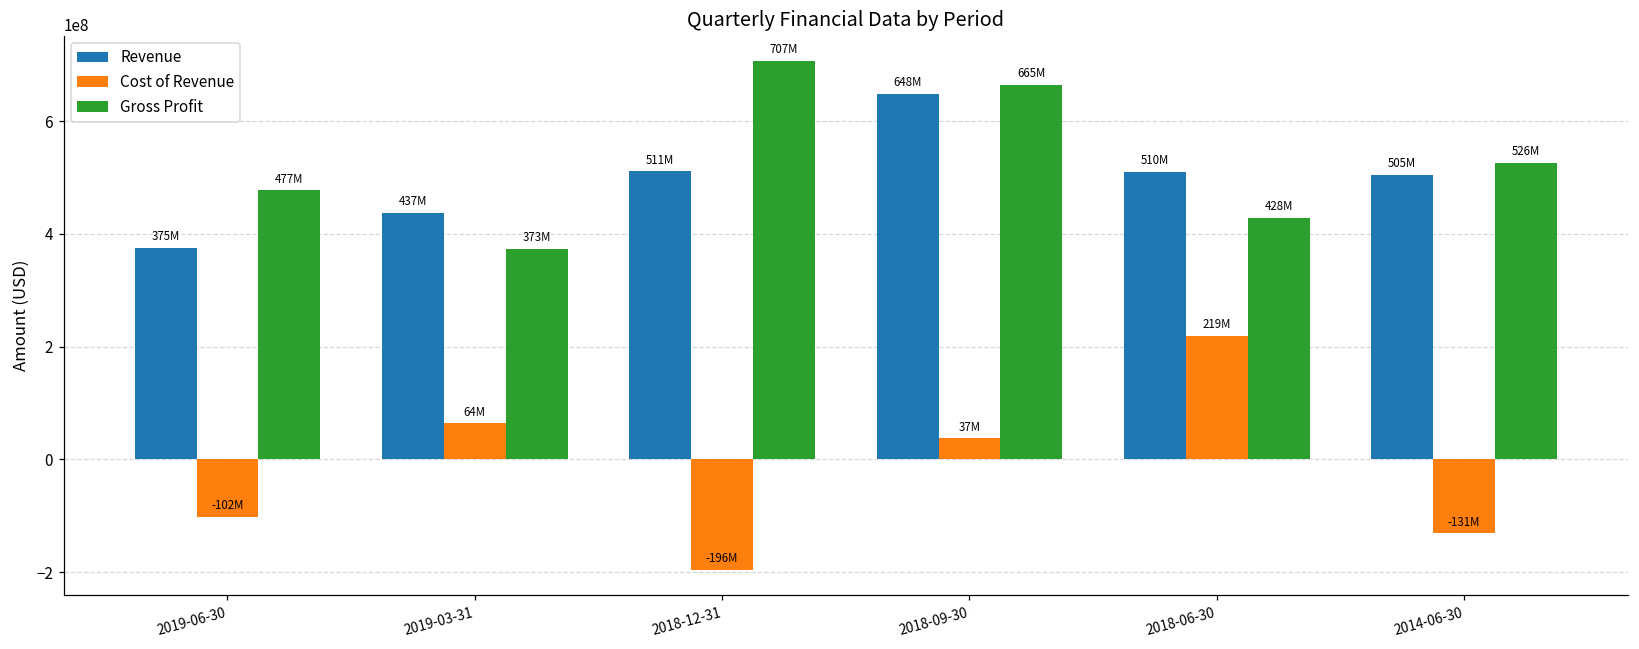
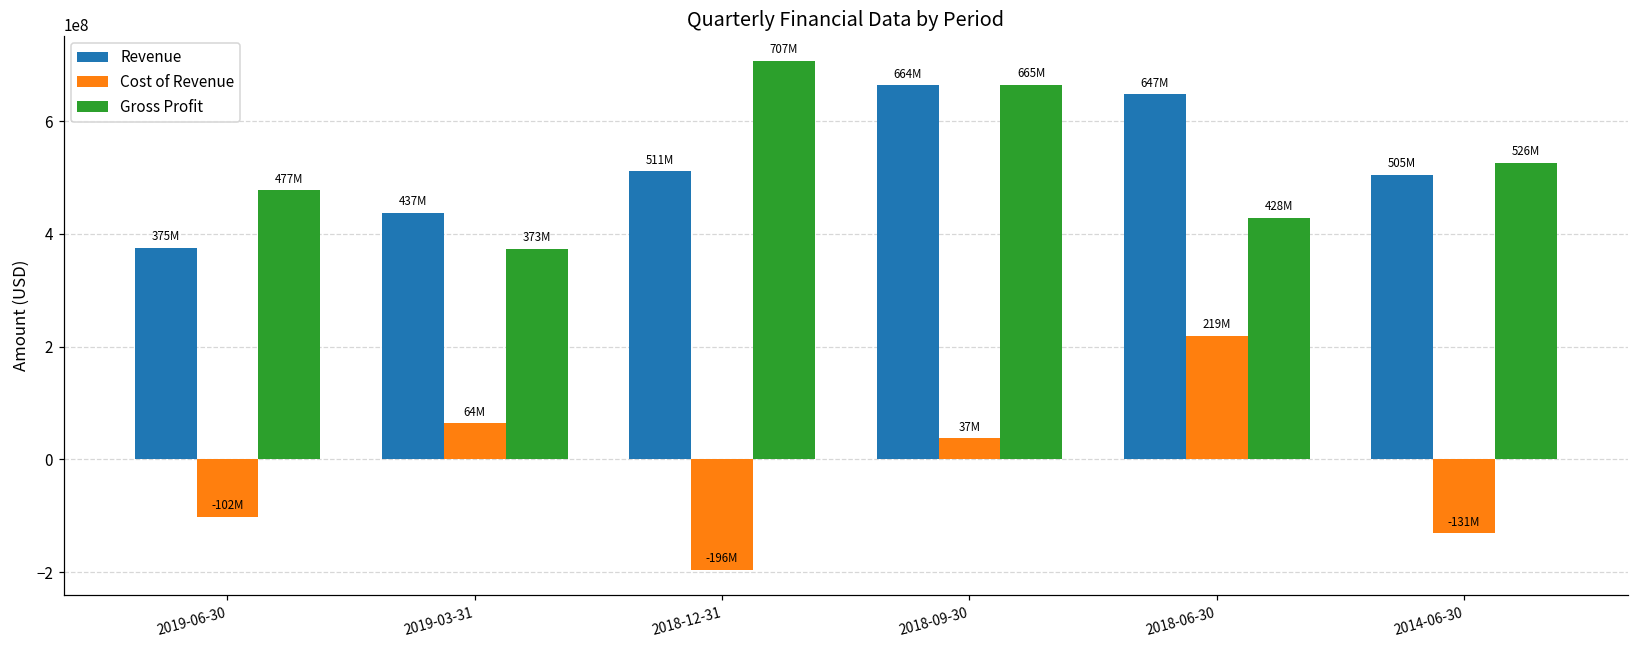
Revenue, 2018-09-30: 648M -> 664M
Revenue, 2018-06-30: 510M -> 647M
